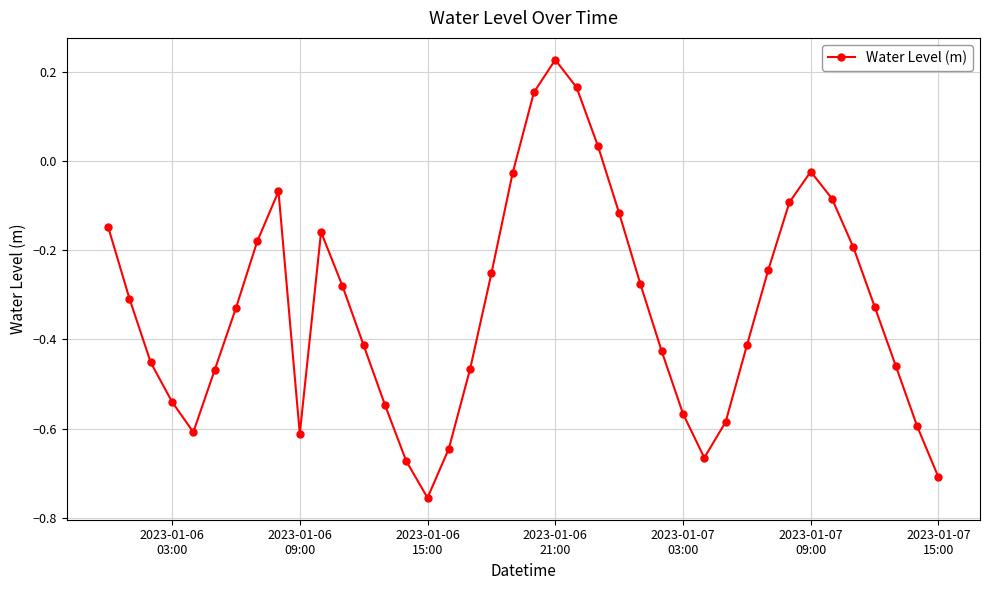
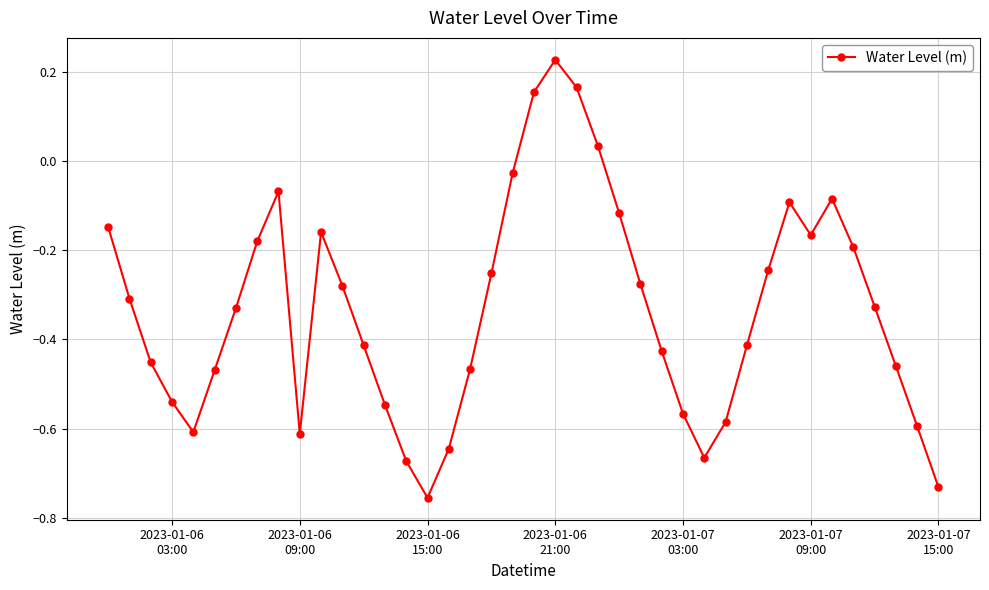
2023-01-07 09:00: -0.02 -> -0.17
2023-01-07 15:00: -0.71 -> -0.73
